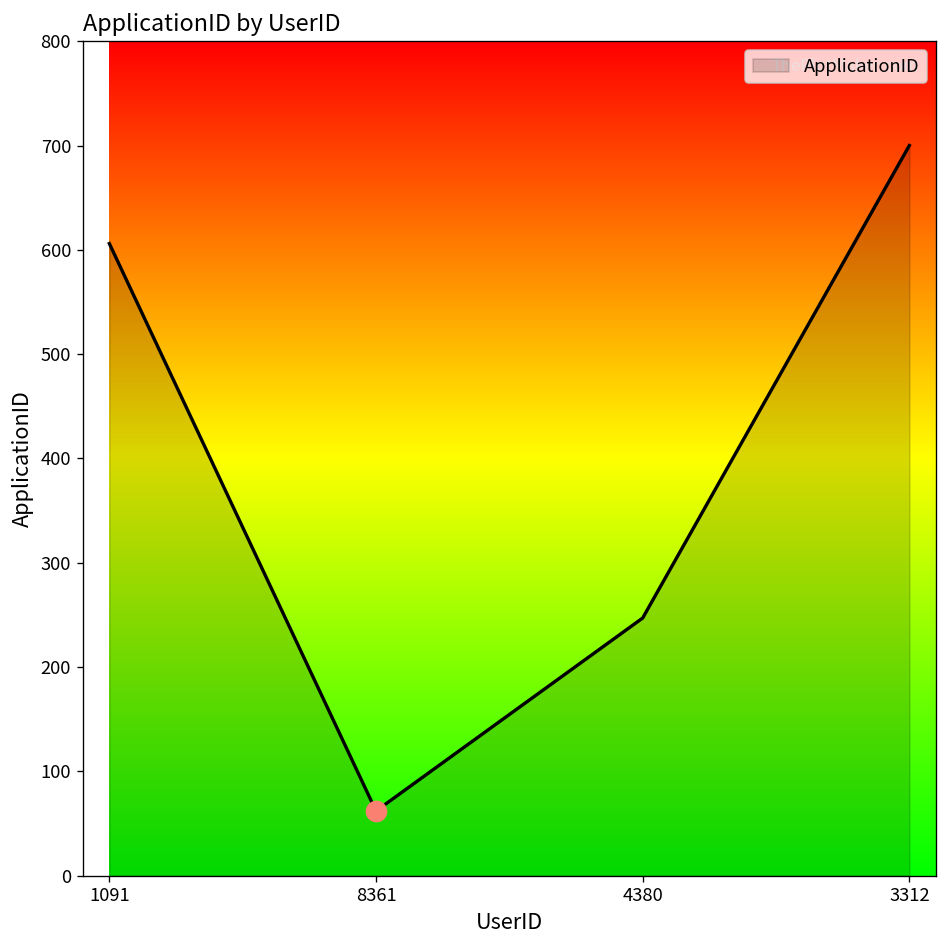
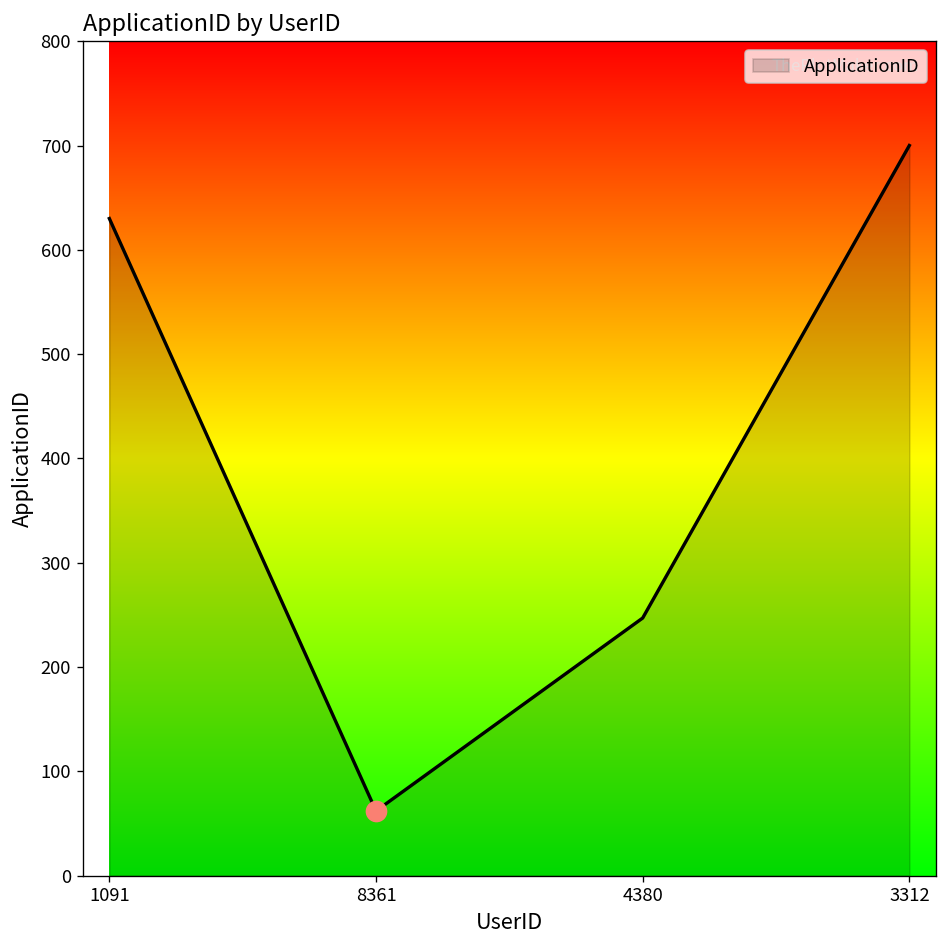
ApplicationID, 1091: 610 -> 630
